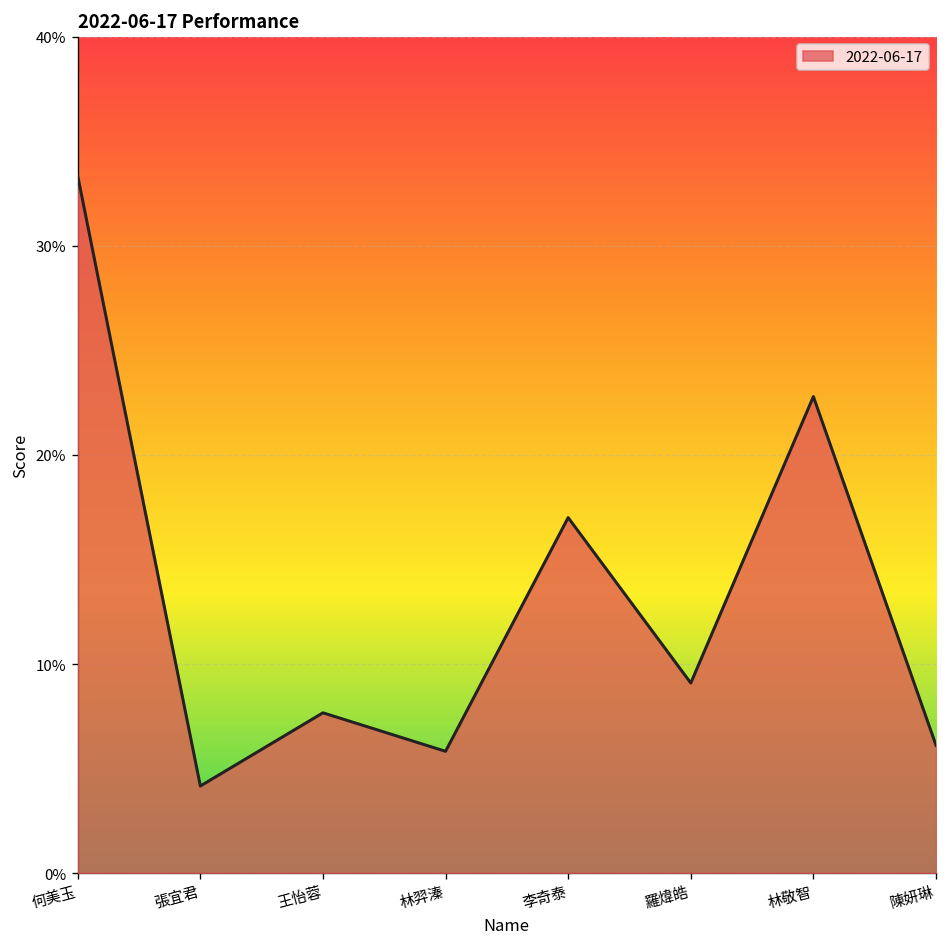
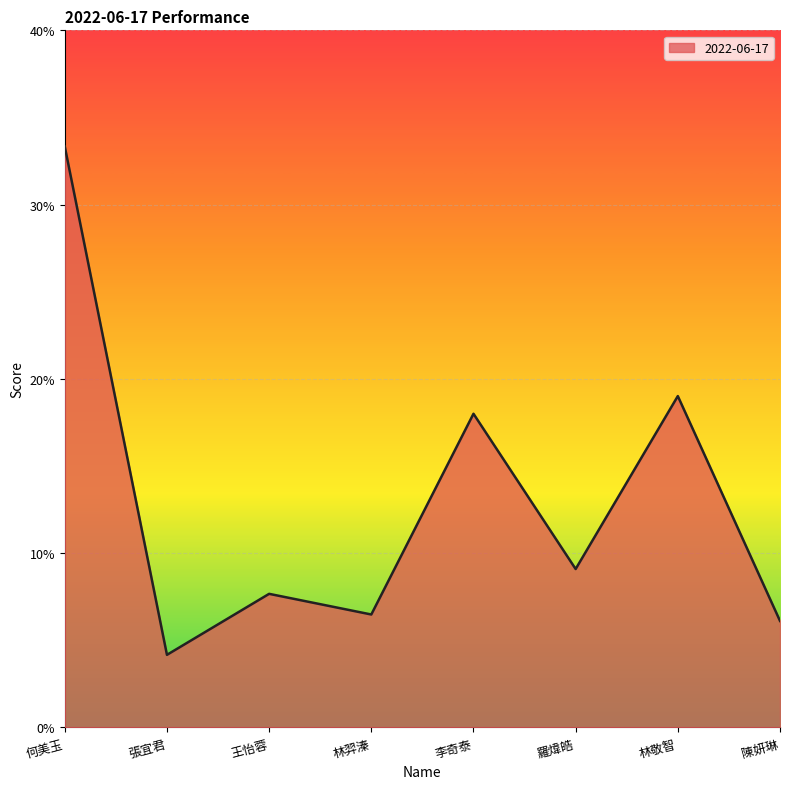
林羿溱: 5.8% -> 6.5%
李奇泰: 17.0% -> 18.0%
林敬智: 22.8% -> 19.0%
